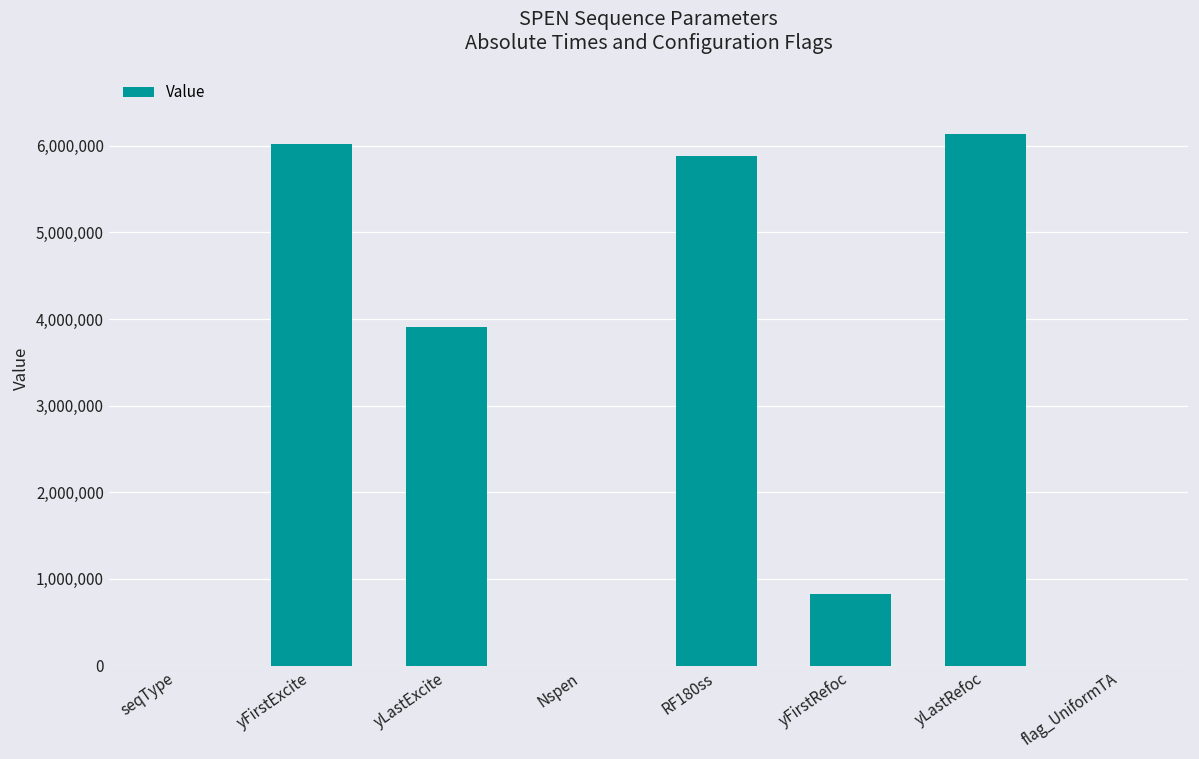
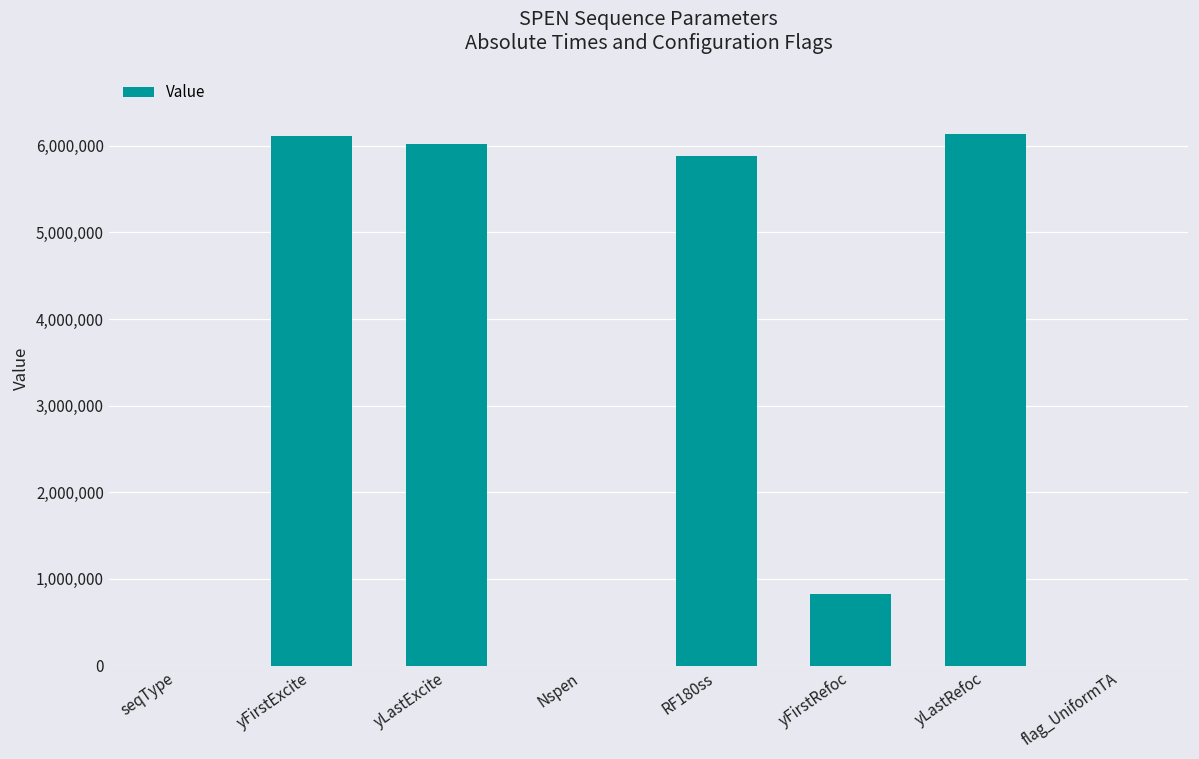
yFirstExcite: 6,000,000 -> 6,100,000
yLastExcite: 3,900,000 -> 6,000,000
